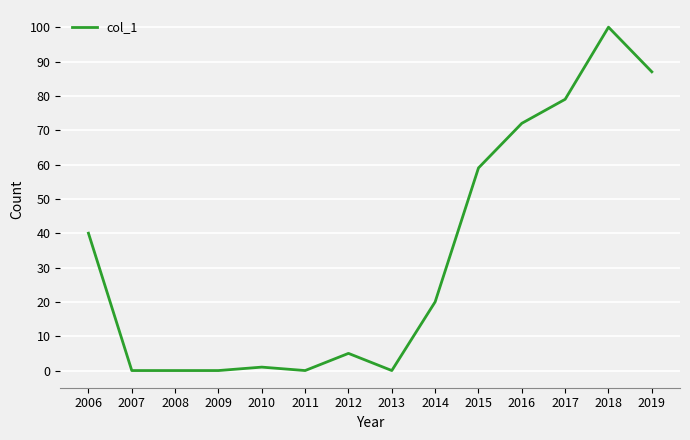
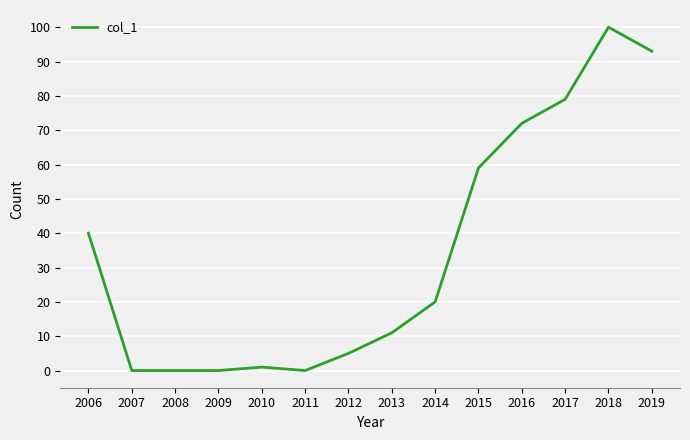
2013: 0 -> 11
2019: 87 -> 93
